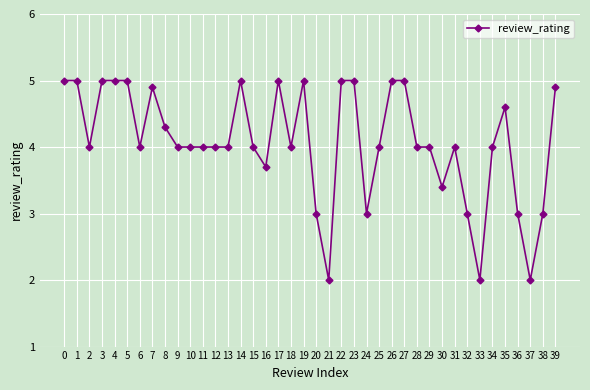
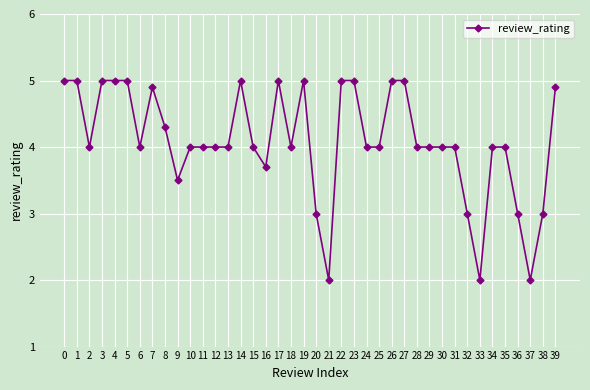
9: 4.0 -> 3.5
24: 3 -> 4
30: 3.4 -> 4.0
35: 4.6 -> 4.0
